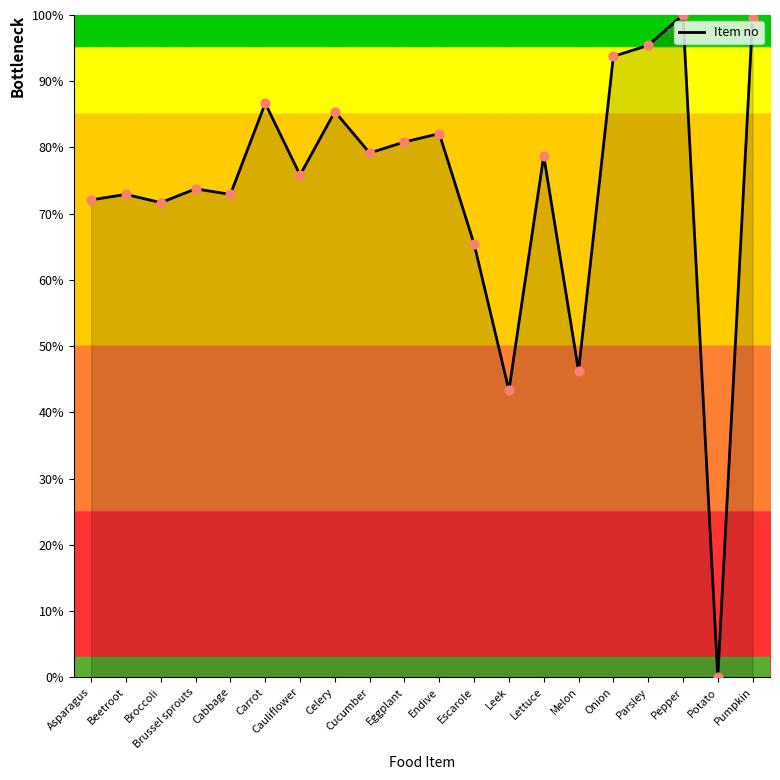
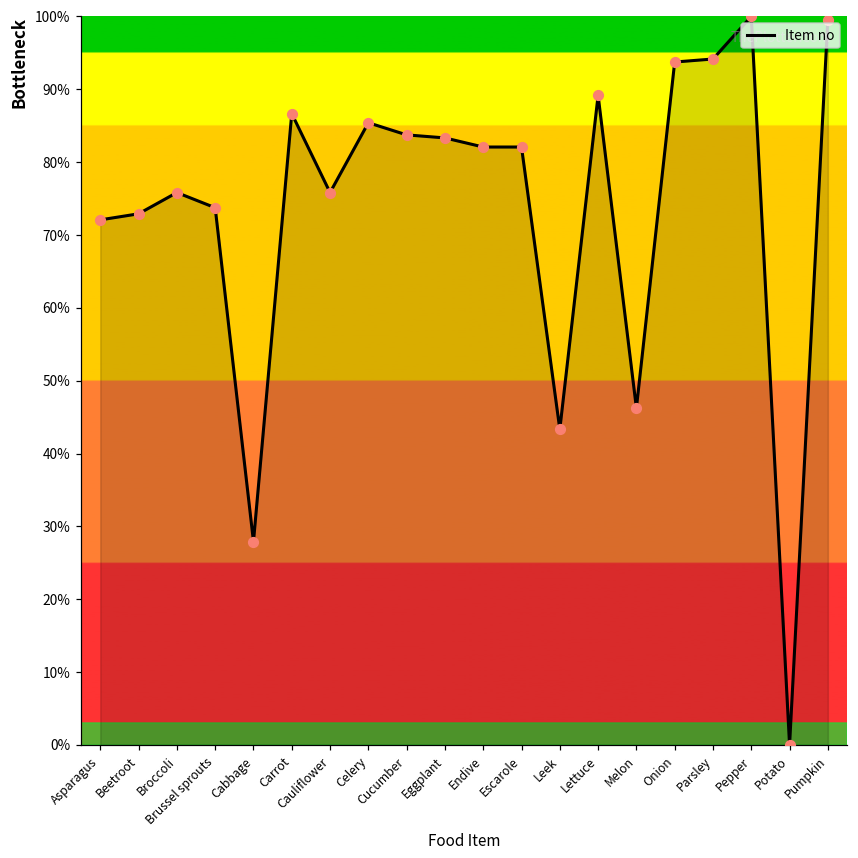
Broccoli: 72% -> 76%
Cabbage: 73% -> 28%
Cucumber: 79% -> 84%
Eggplant: 81% -> 83%
Escarole: 65% -> 82%
Lettuce: 79% -> 89%
Parsley: 95% -> 94%
